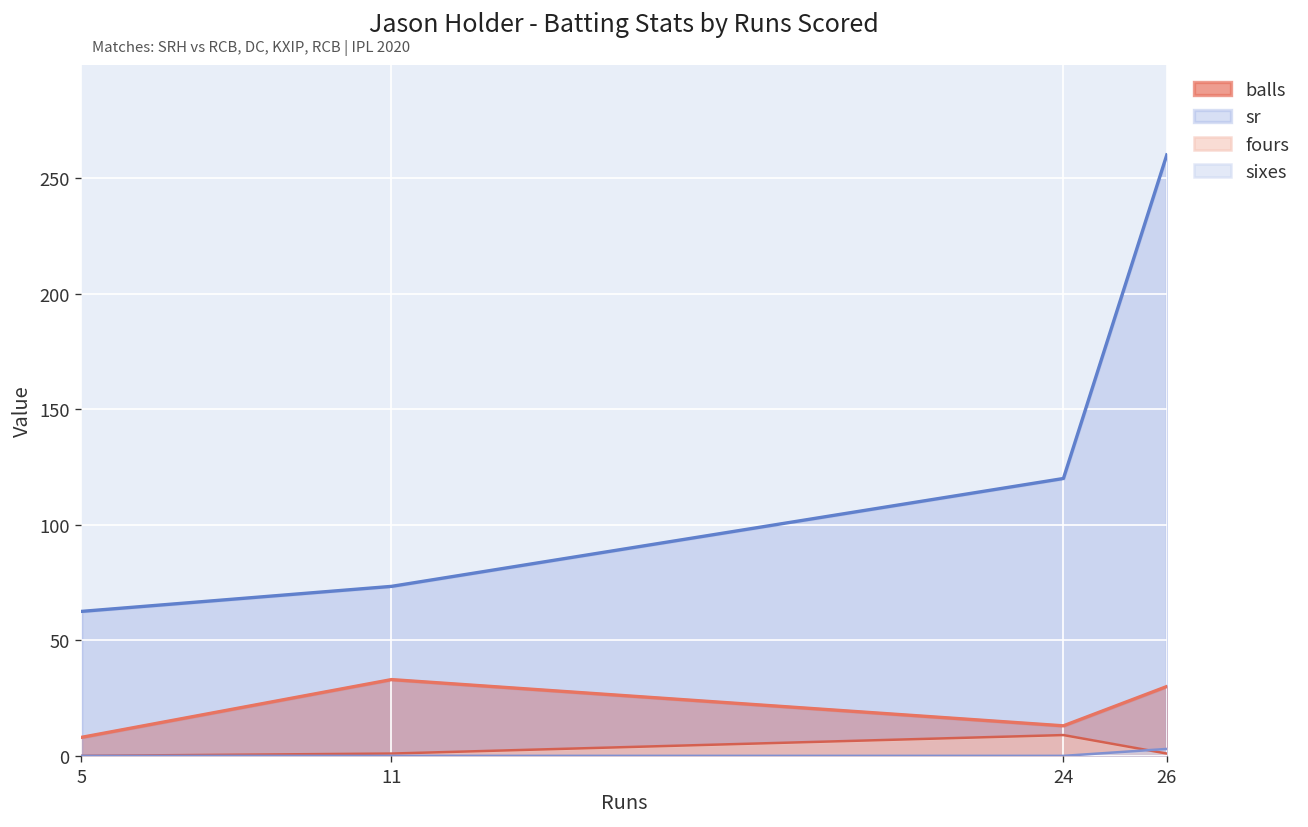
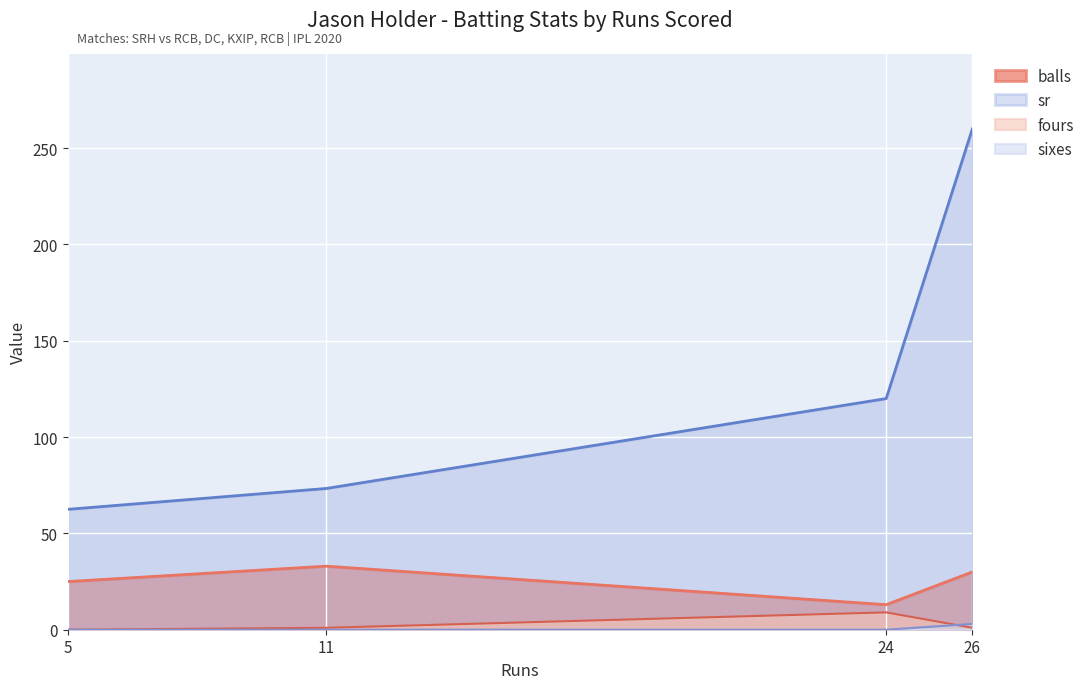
balls, 5: 8 -> 25
